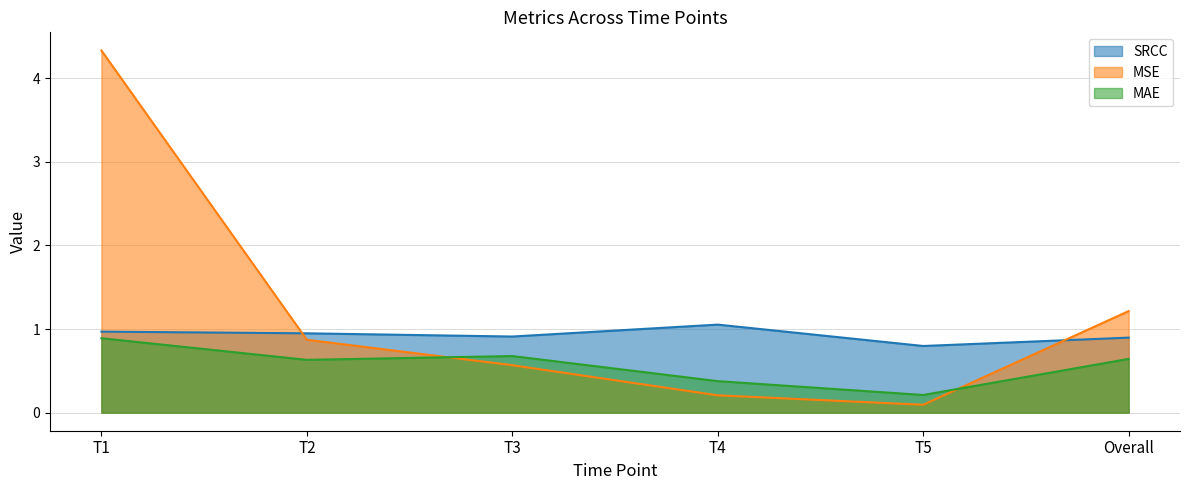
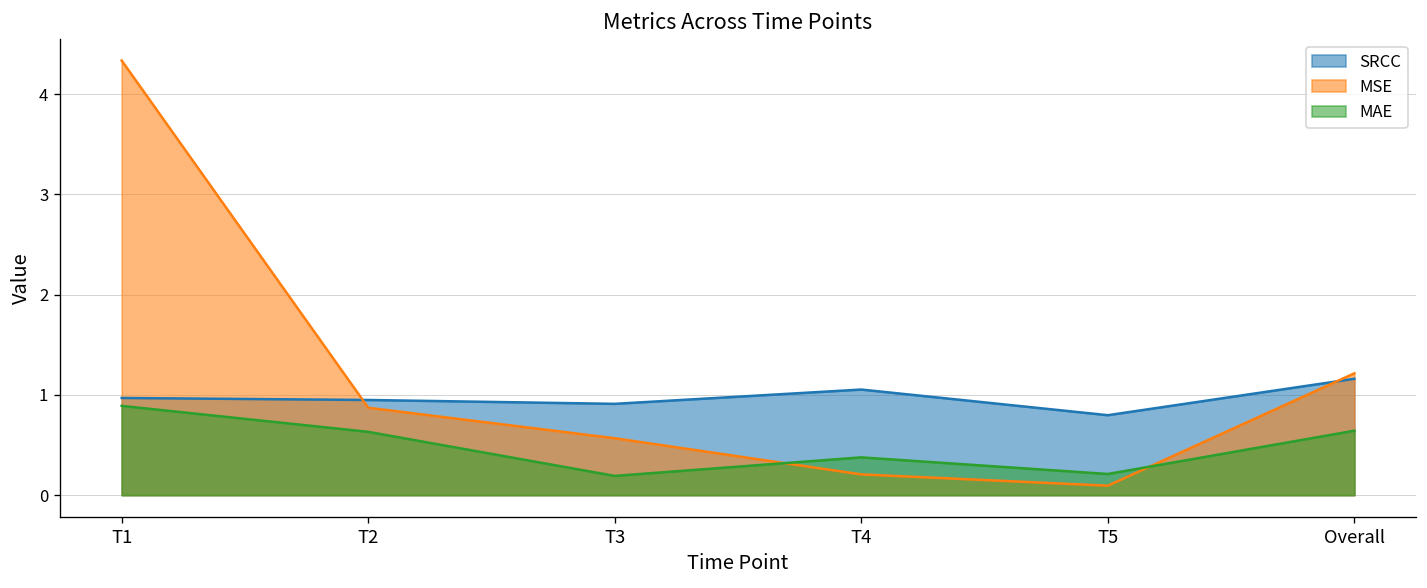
MAE, T3: 0.7 -> 0.2
SRCC, Overall: 0.9 -> 1.2
